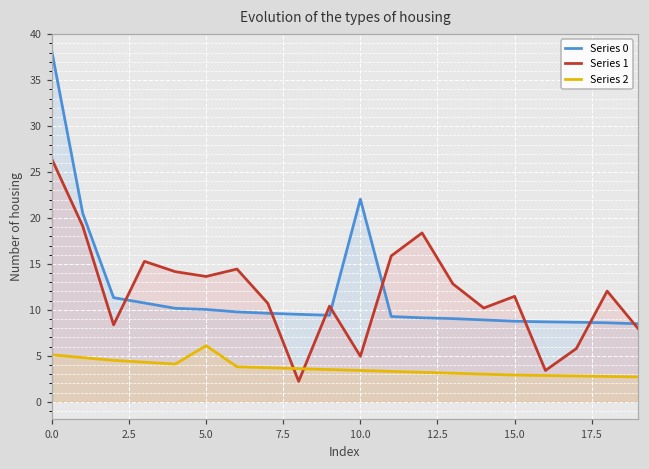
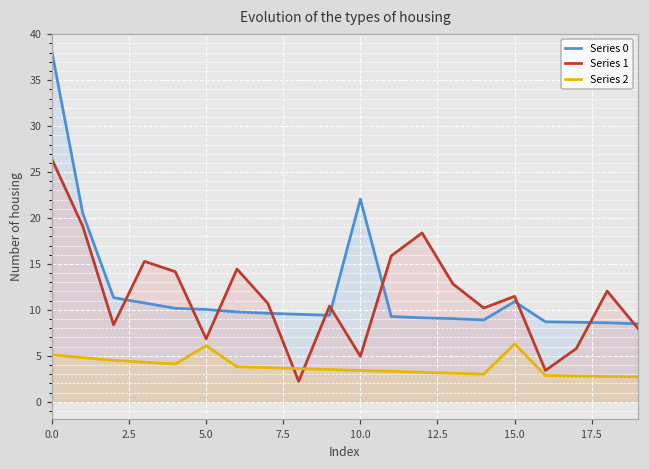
Series 1, 5.0: 14 -> 7
Series 0, 15.0: 9 -> 11
Series 2, 15.0: 3 -> 6
